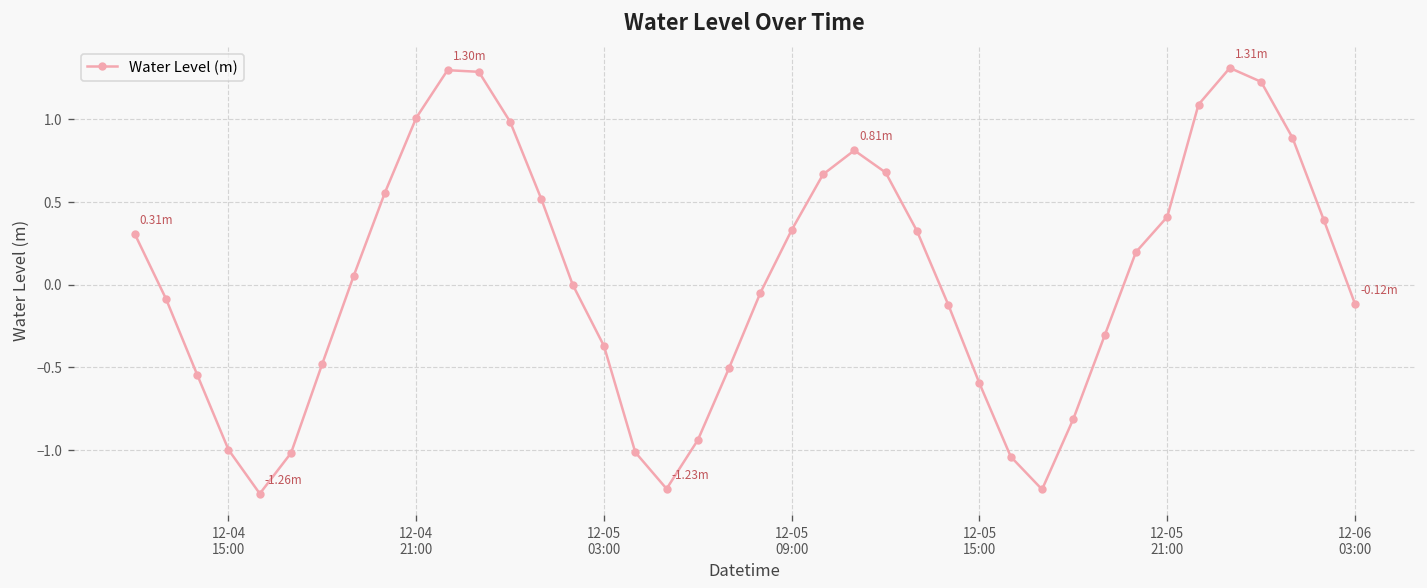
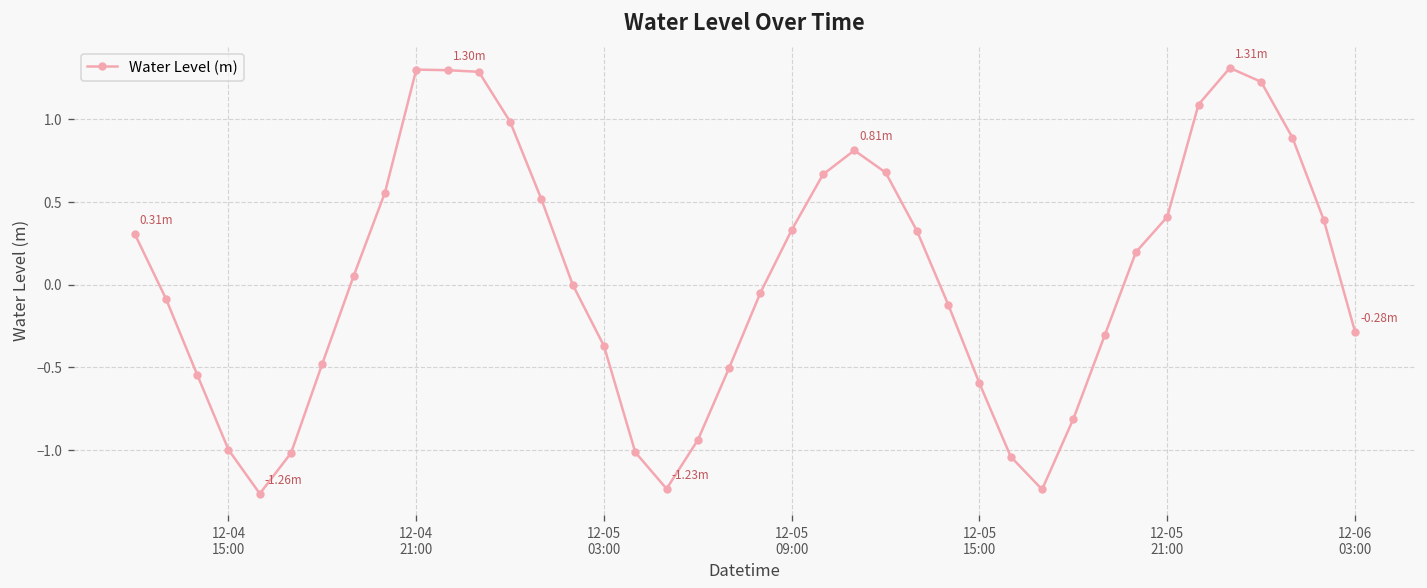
12-04 21:00: 1.01 -> 1.30
12-06 03:00: -0.12m -> -0.28m
